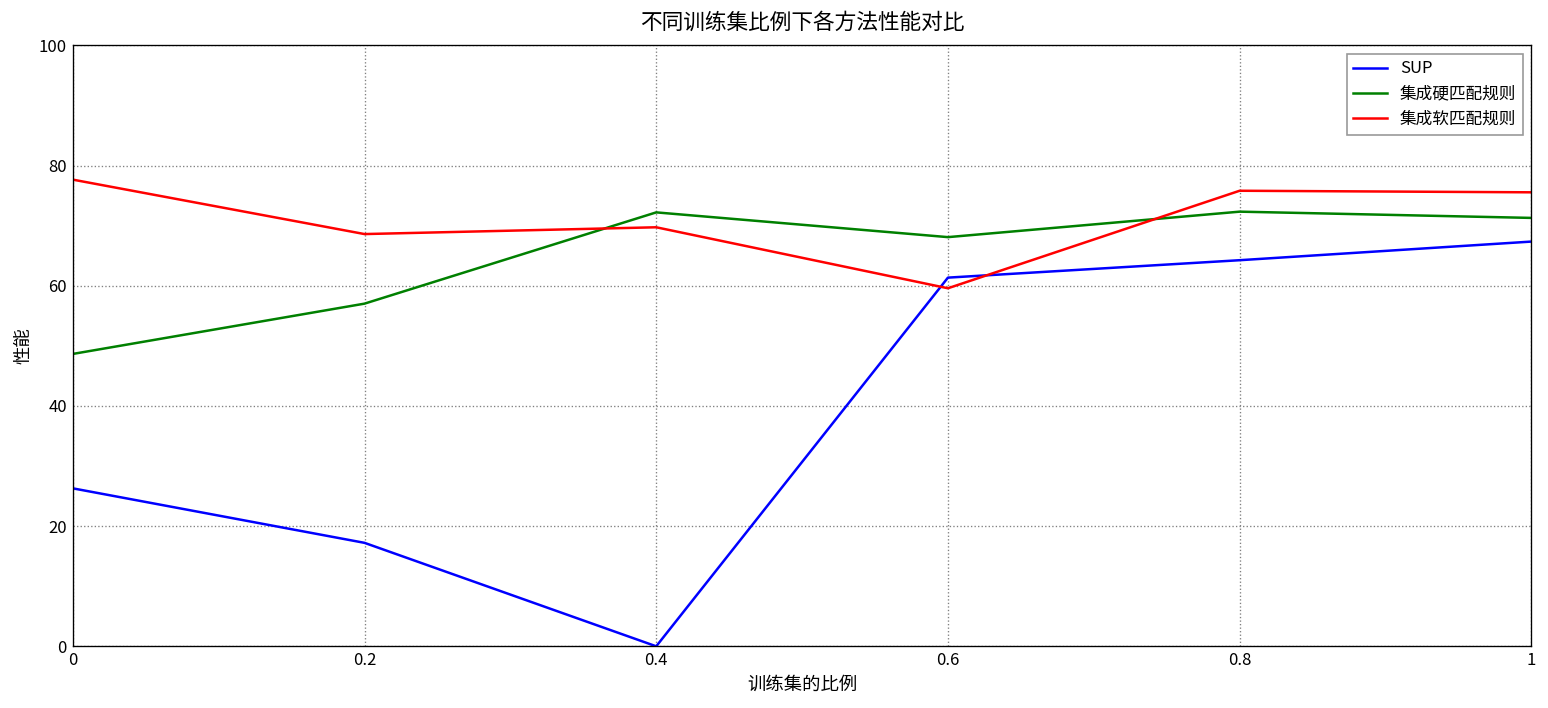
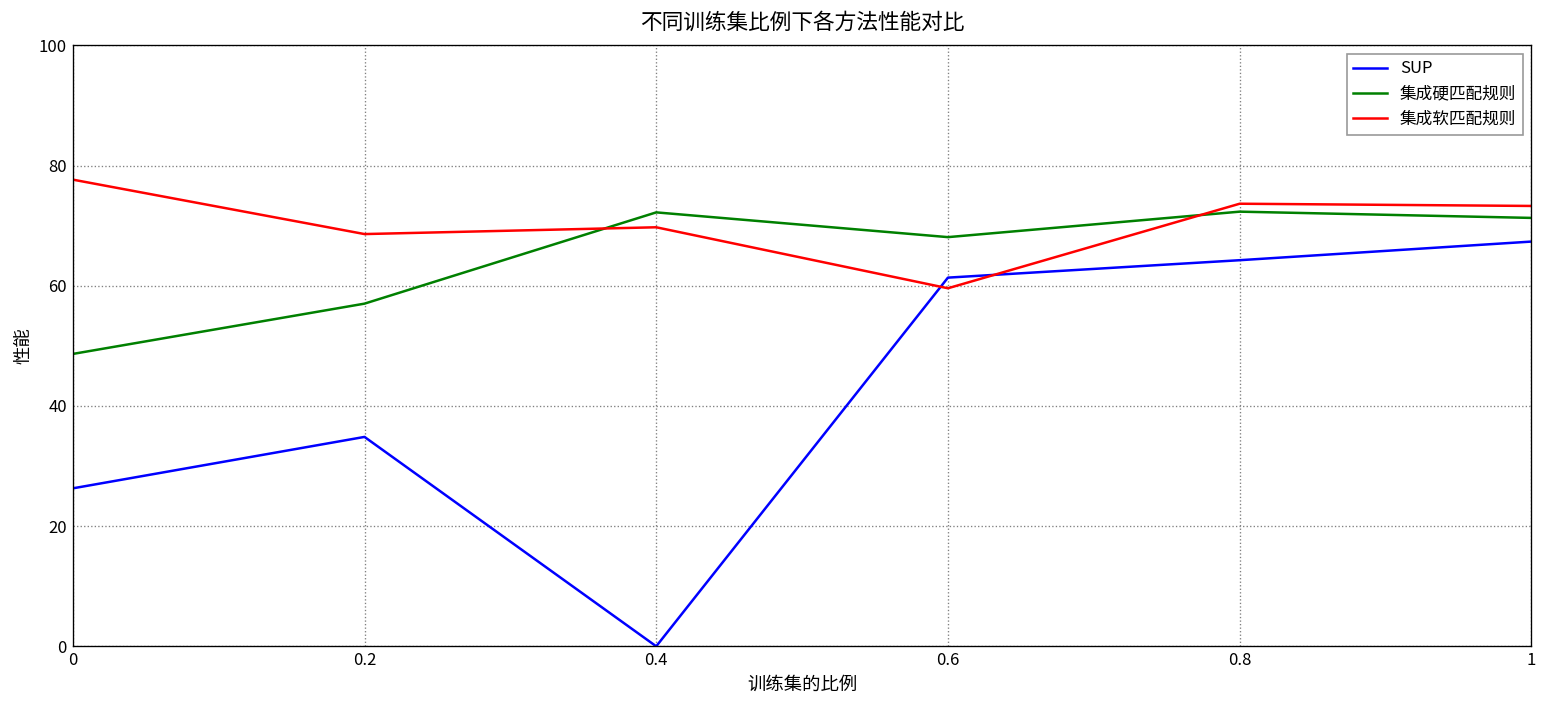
SUP, 0.2: 17 -> 35
集成软匹配规则, 0.8: 76 -> 74
集成软匹配规则, 1: 76 -> 73
